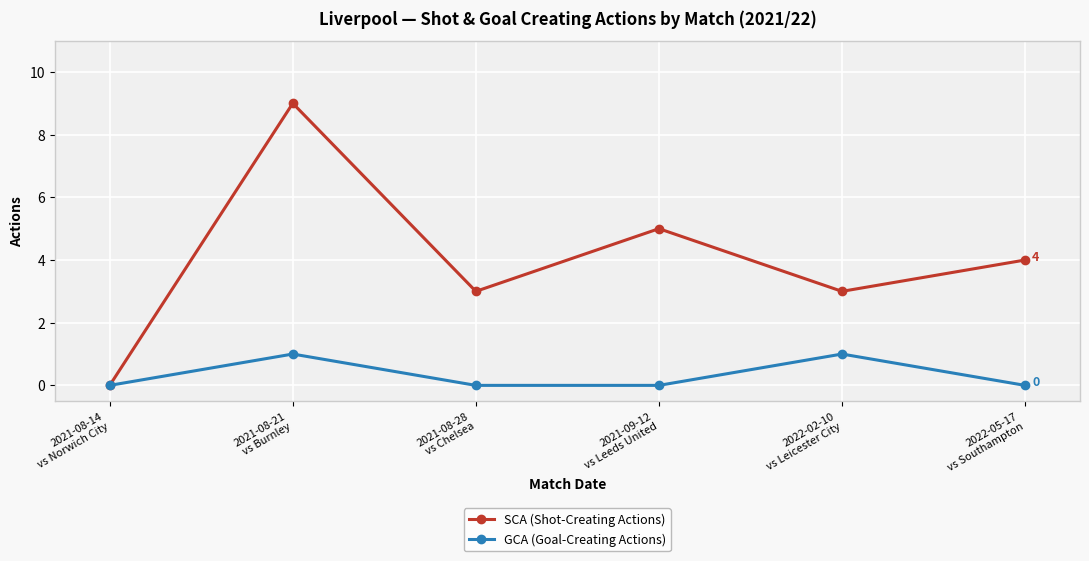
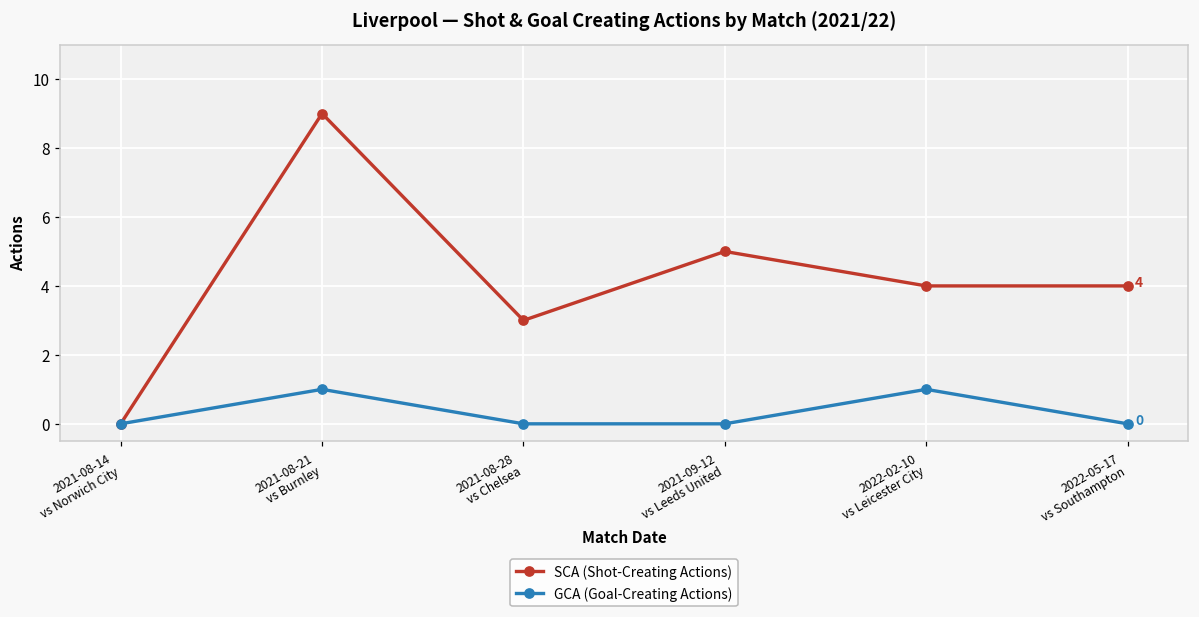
SCA (Shot-Creating Actions), 2022-02-10 vs Leicester City: 3 -> 4
